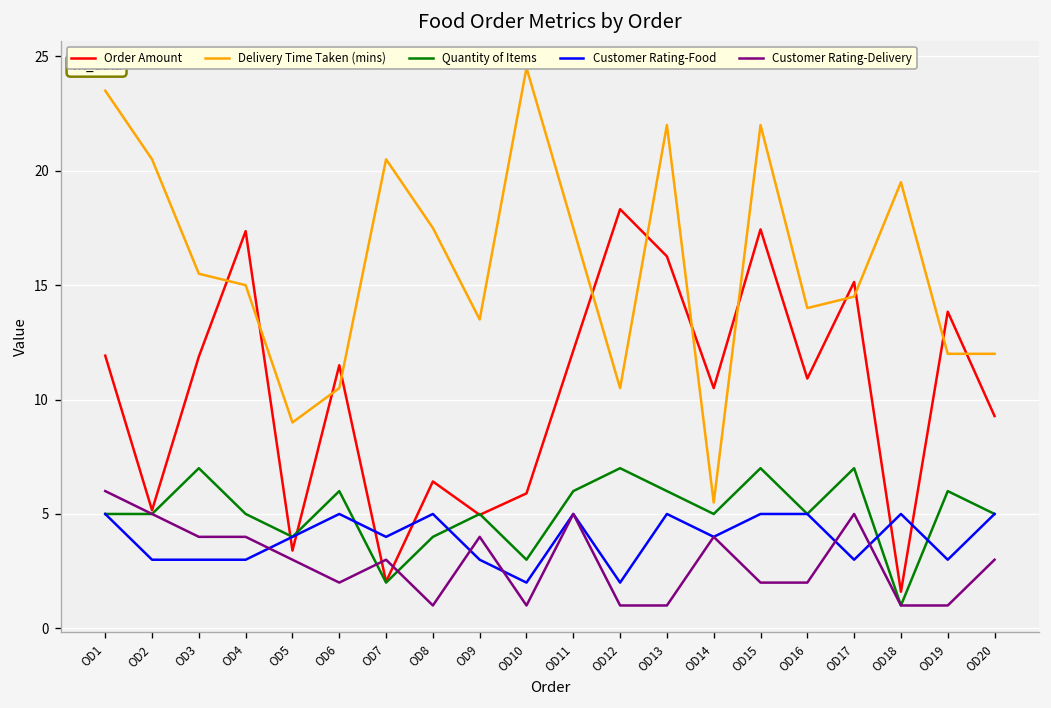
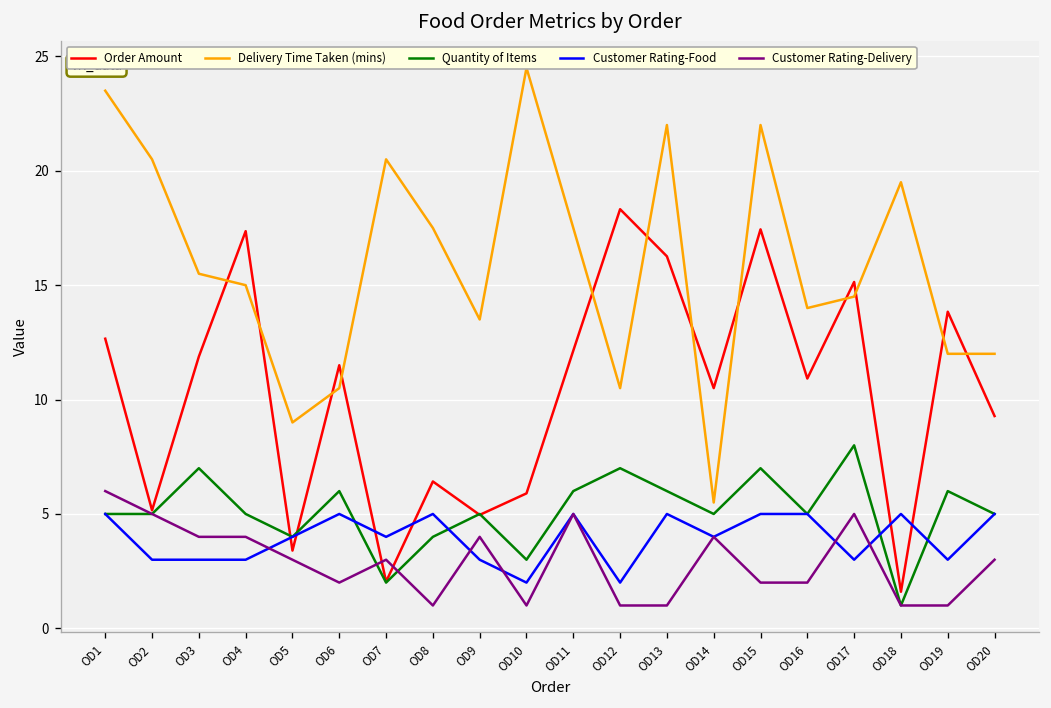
Order Amount, OD1: 11.9 -> 12.7
Quantity of Items, OD17: 7 -> 8
